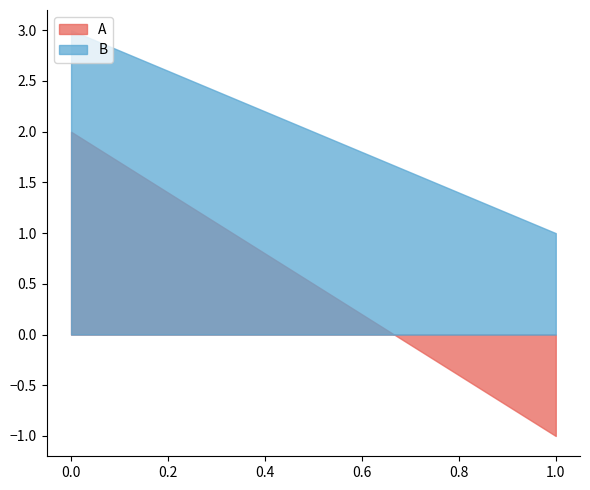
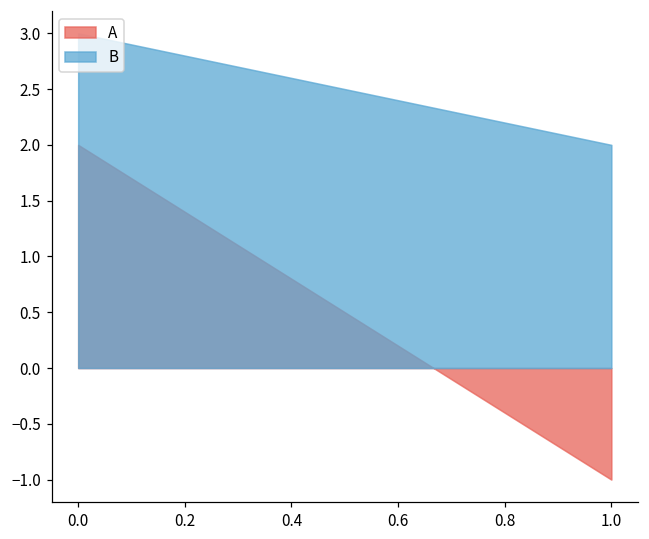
B, 1.0: 1 -> 2
